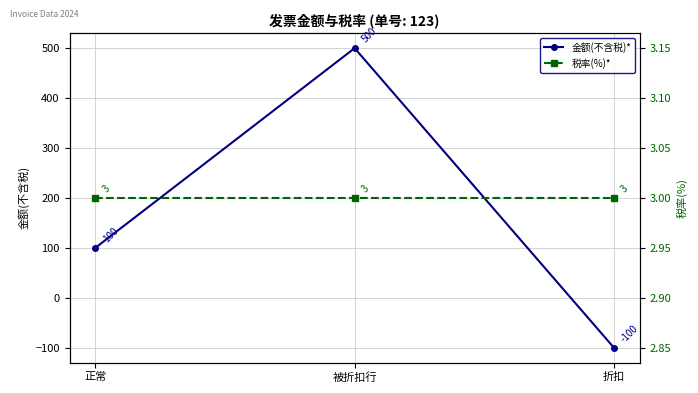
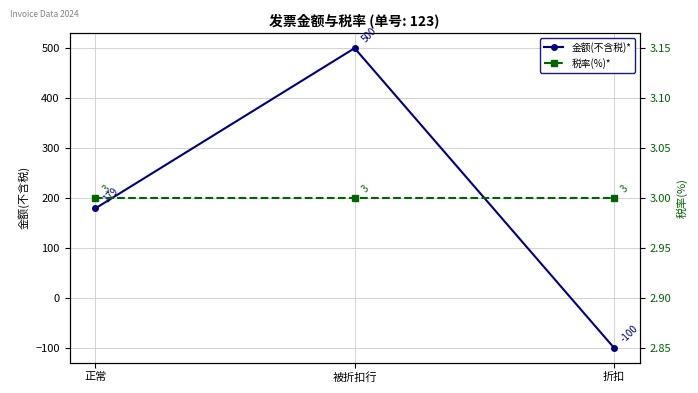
金额(不含税)*, 正常: 100 -> 179
